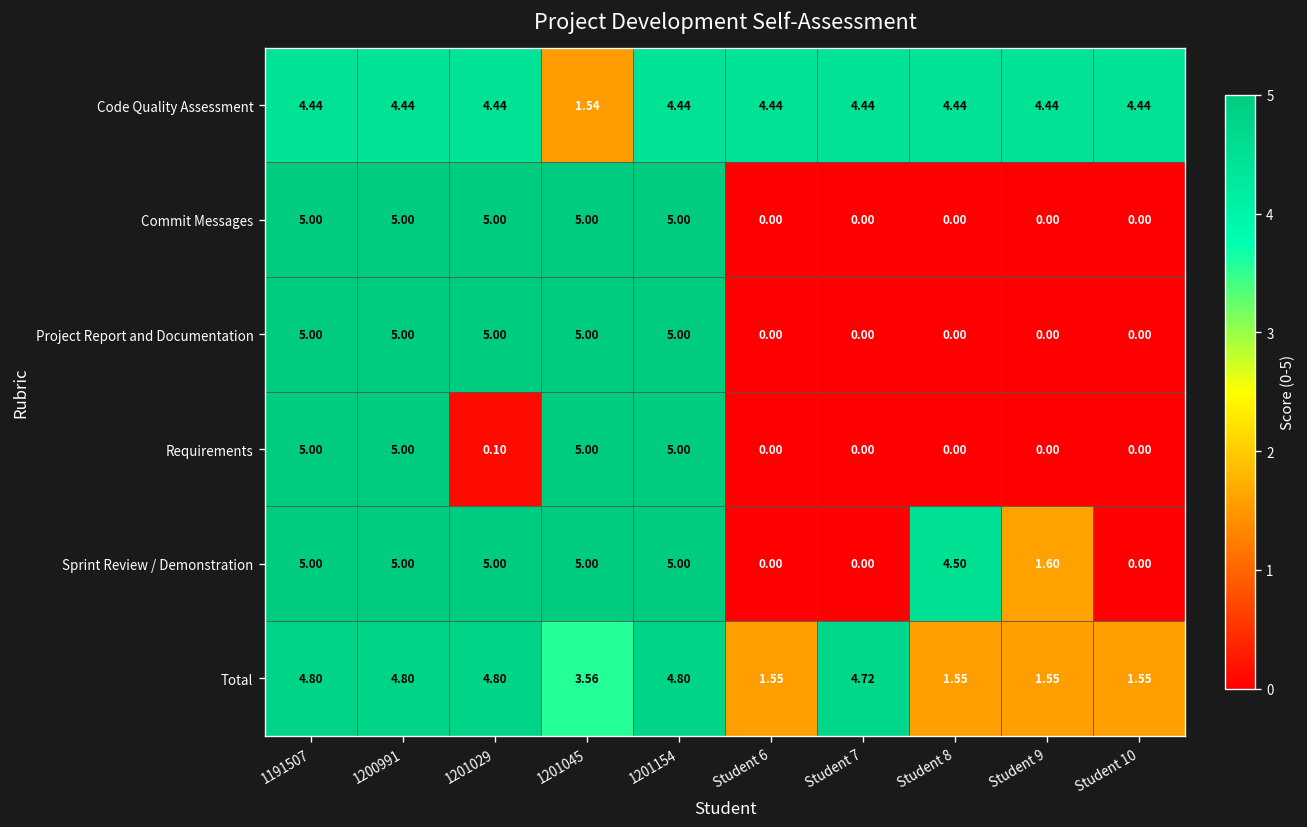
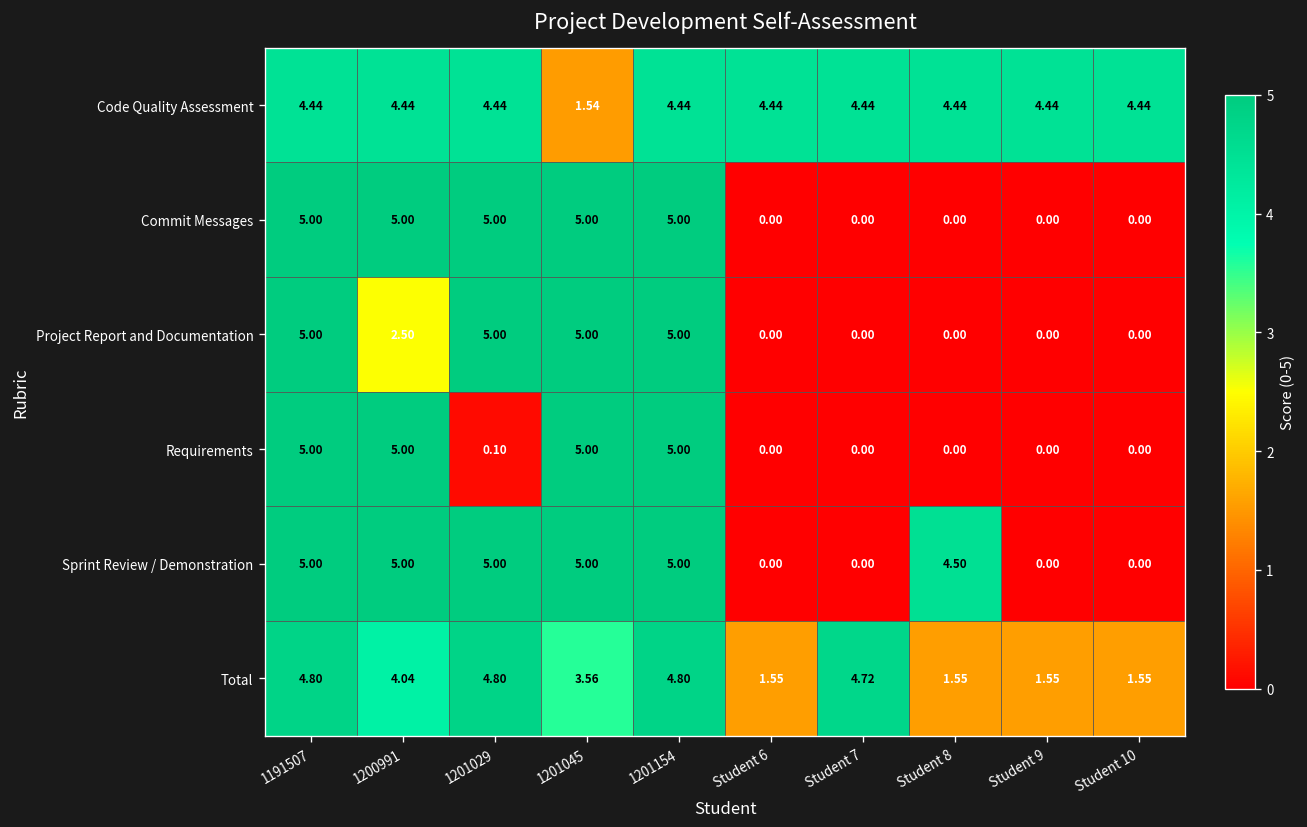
Project Report and Documentation, 1200991: 5.00 -> 2.50
Sprint Review / Demonstration, Student 9: 1.60 -> 0.00
Total, 1200991: 4.80 -> 4.04
